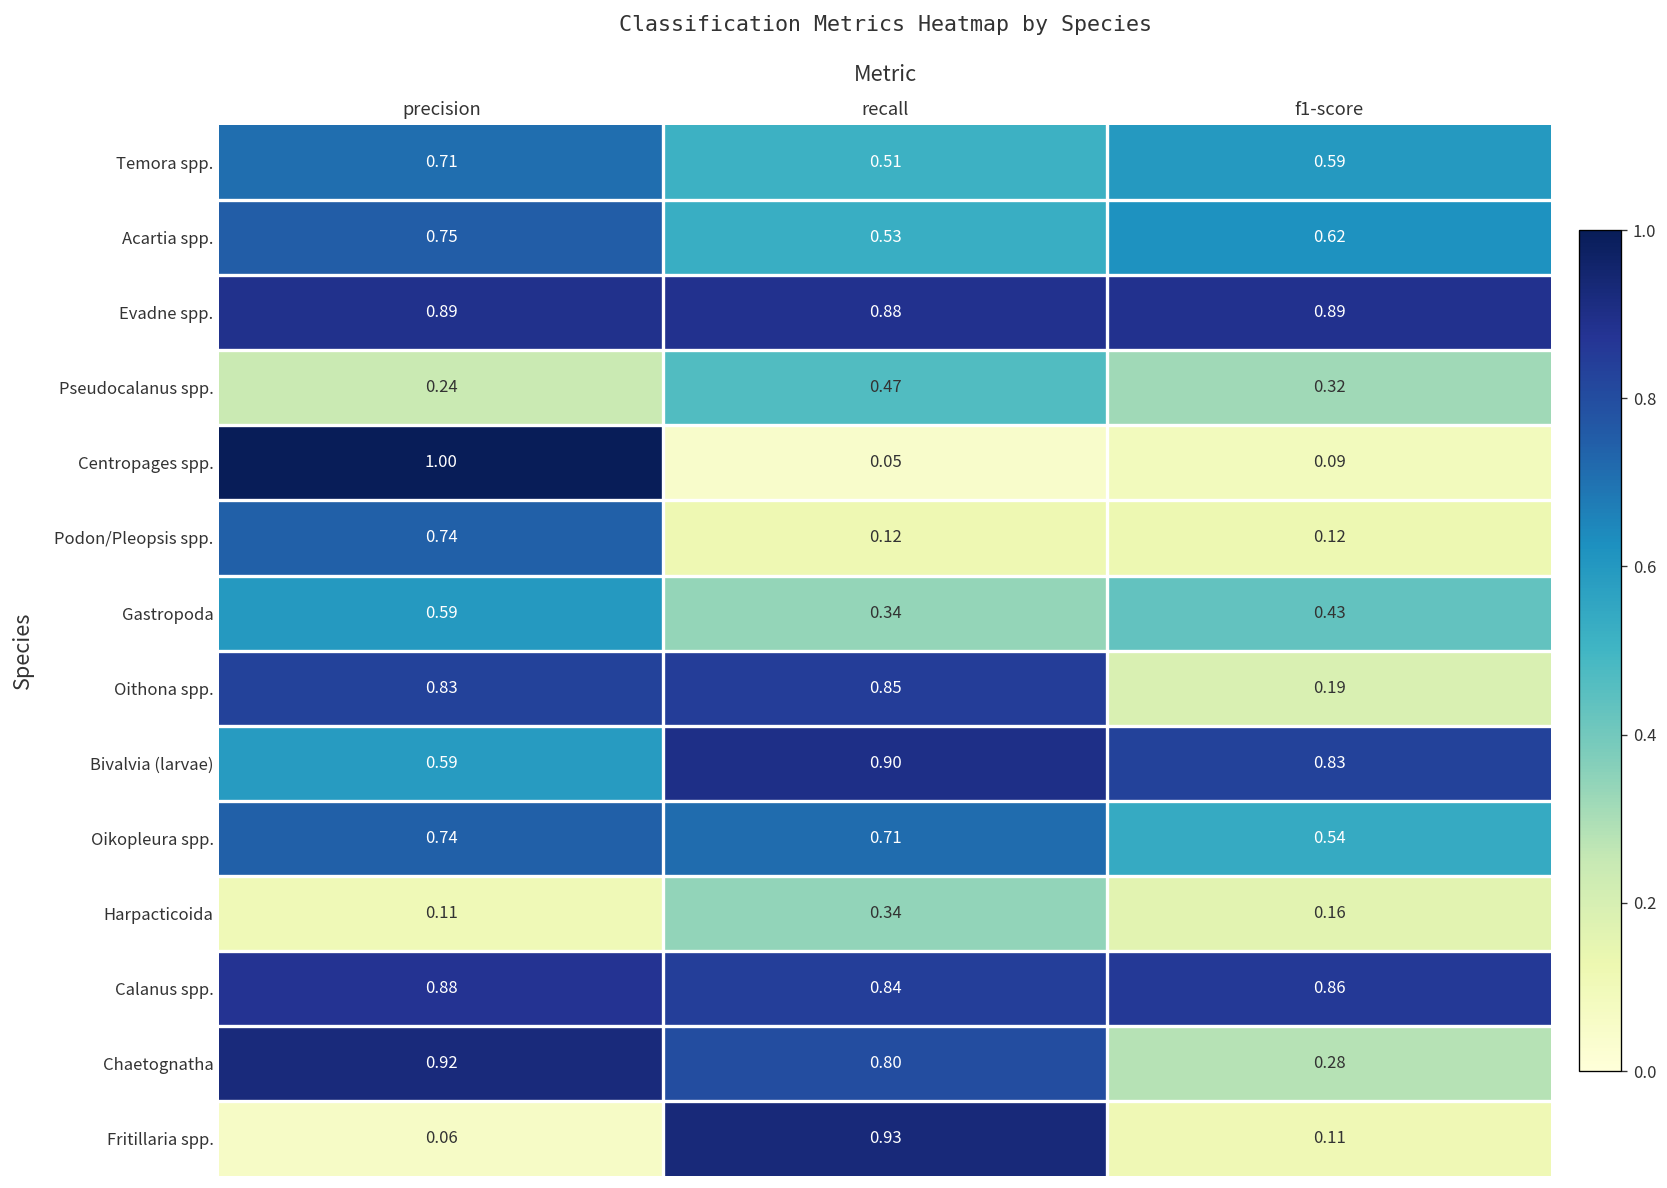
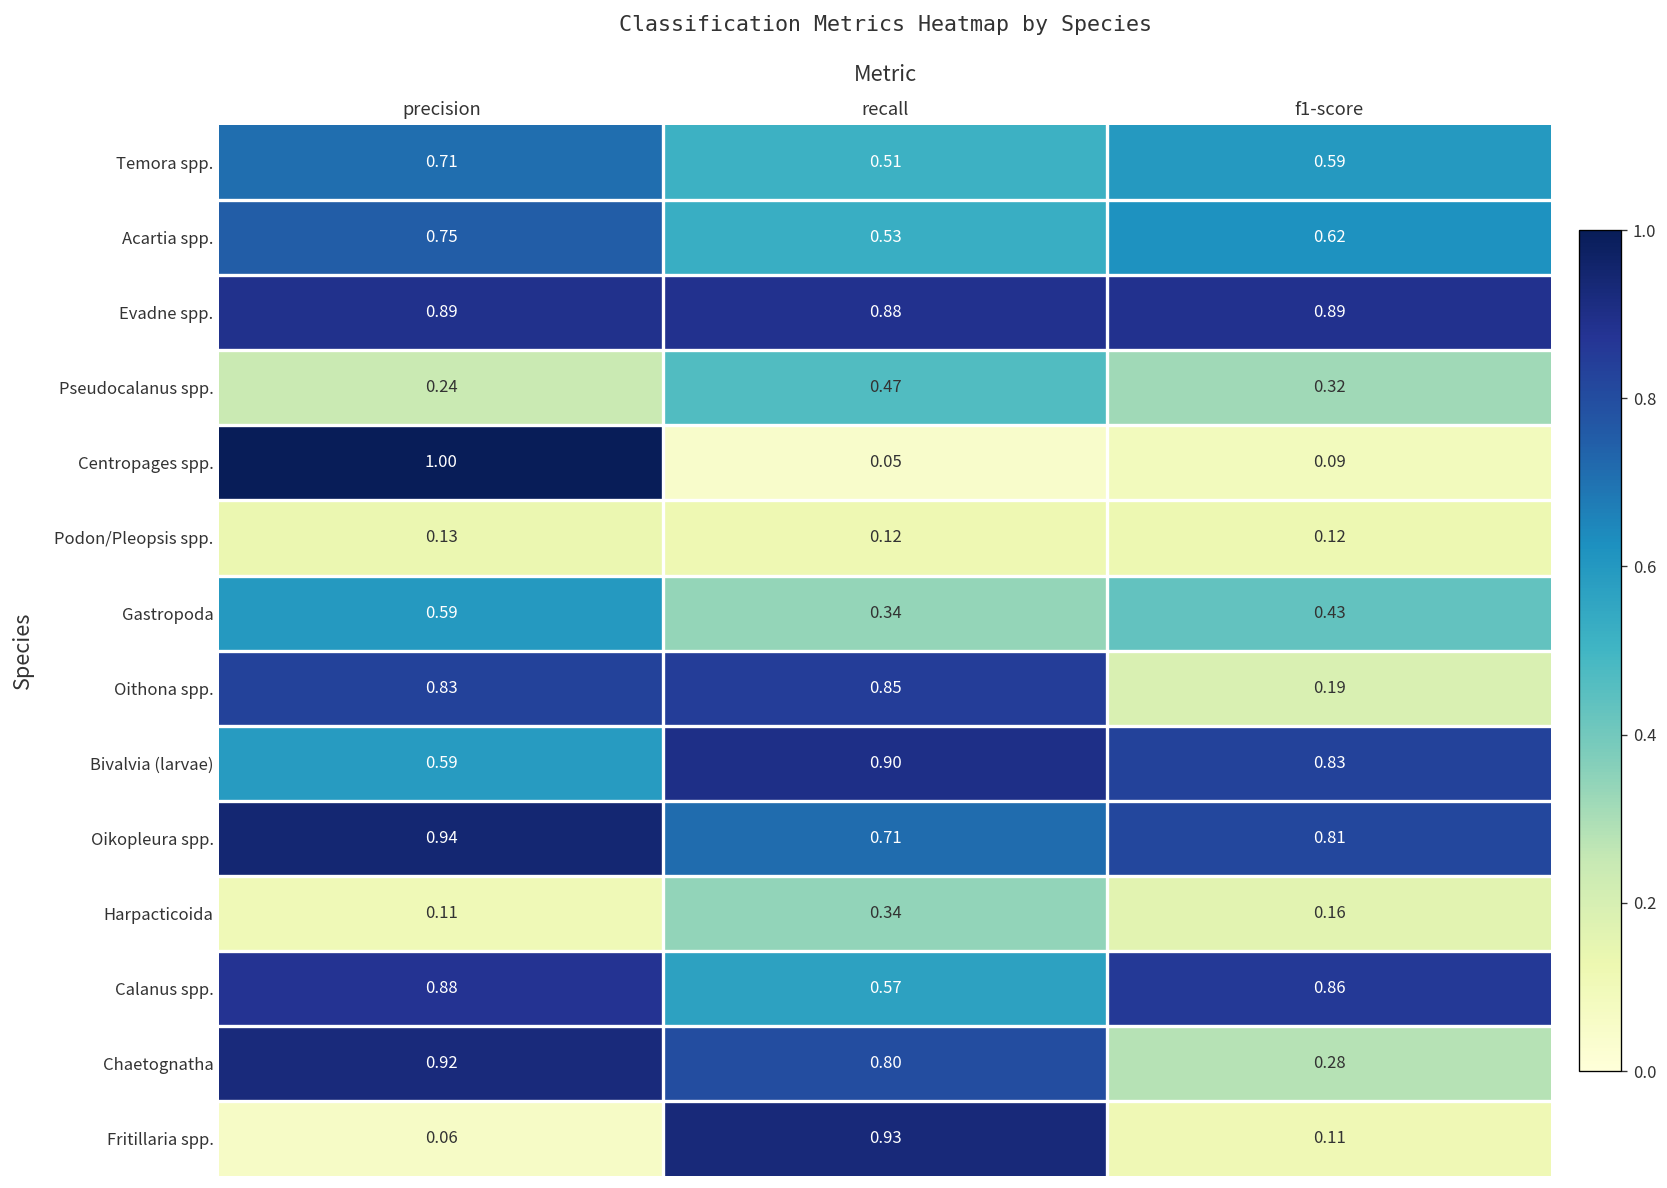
Podon/Pleopsis spp., precision: 0.74 -> 0.13
Oikopleura spp., precision: 0.74 -> 0.94
Oikopleura spp., f1-score: 0.54 -> 0.81
Calanus spp., recall: 0.84 -> 0.57
